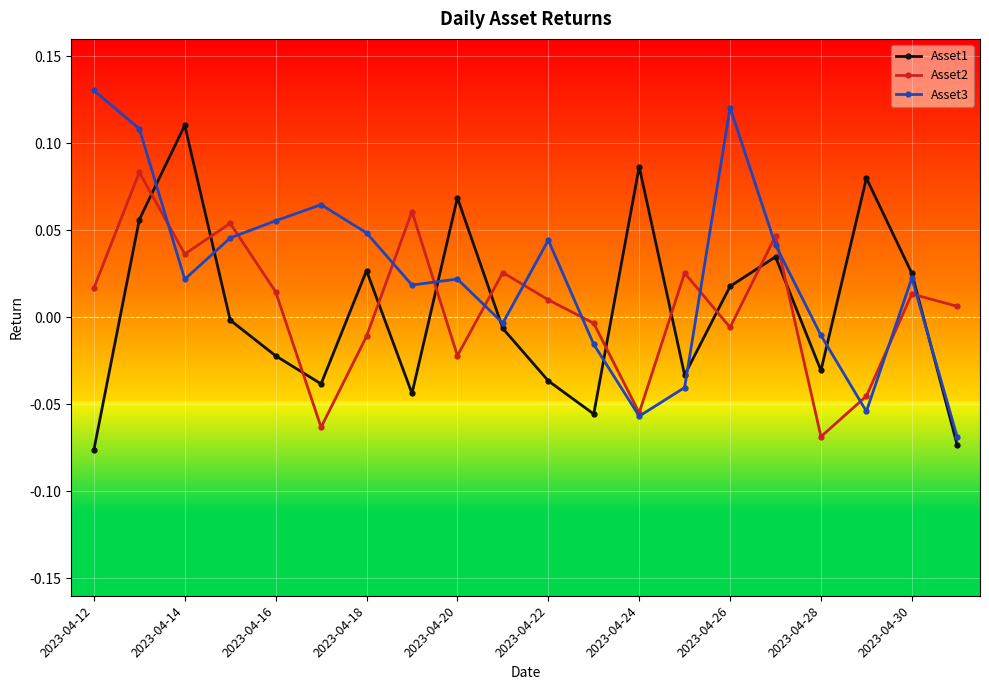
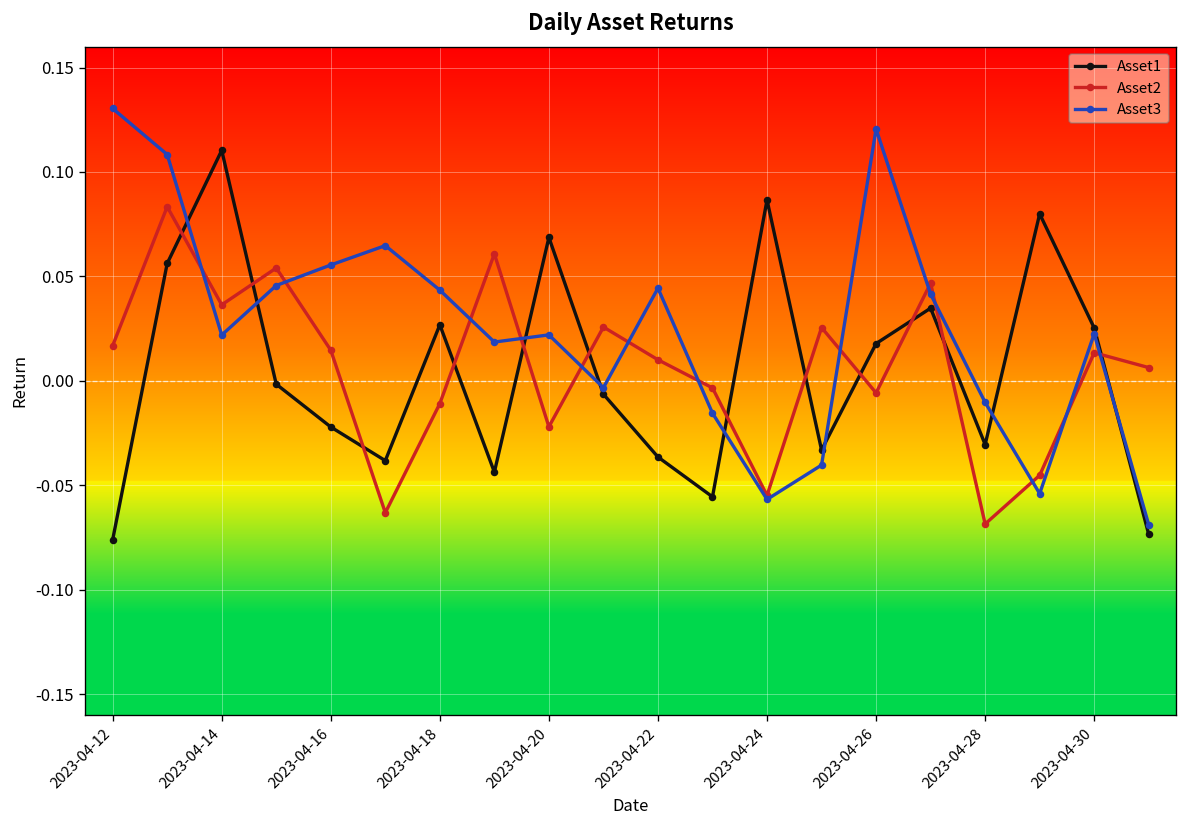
Asset3, 2023-04-18: 0.049 -> 0.043
